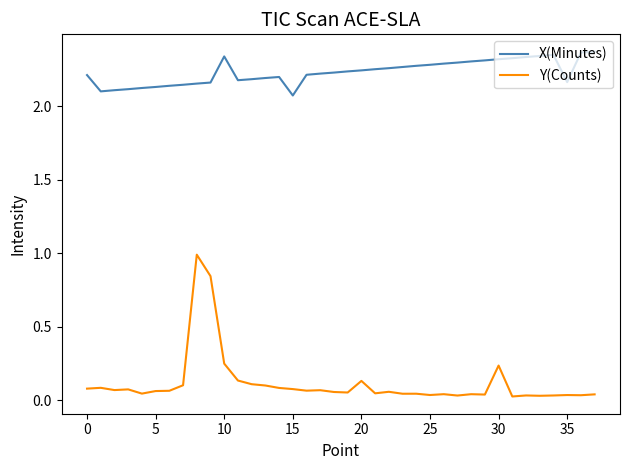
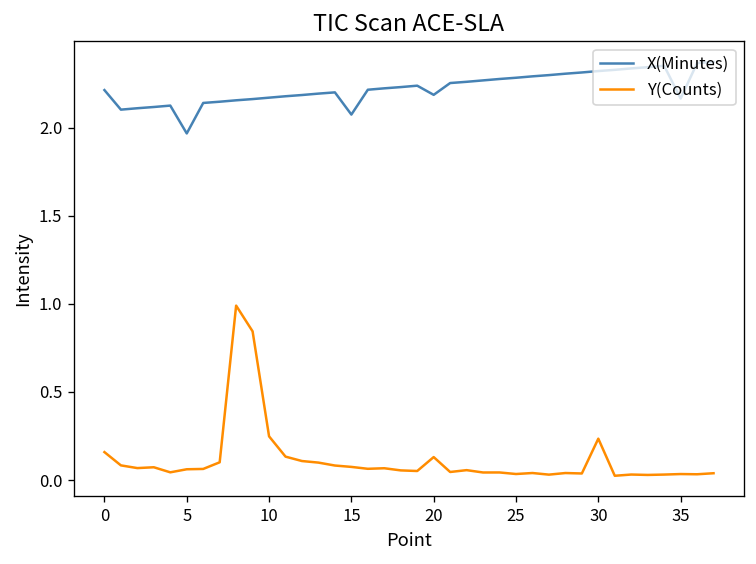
Y(Counts), 0: 0.08 -> 0.16
X(Minutes), 5: 2.13 -> 1.97
X(Minutes), 10: 2.34 -> 2.17
X(Minutes), 20: 2.25 -> 2.19
